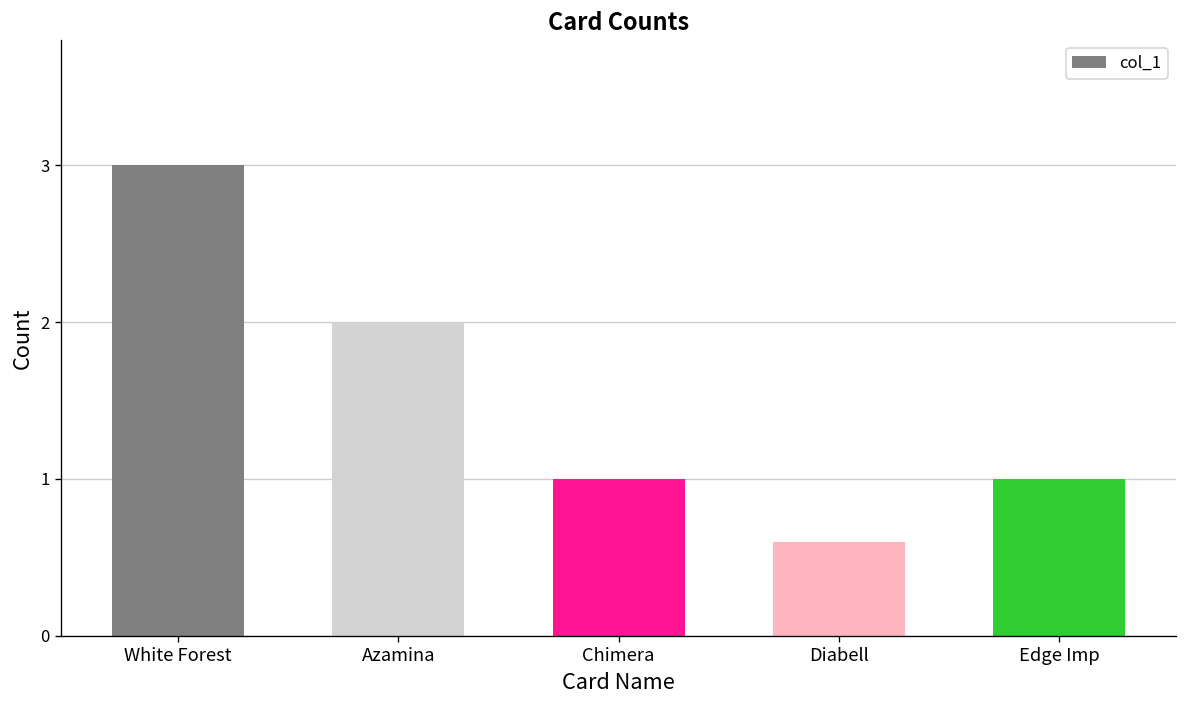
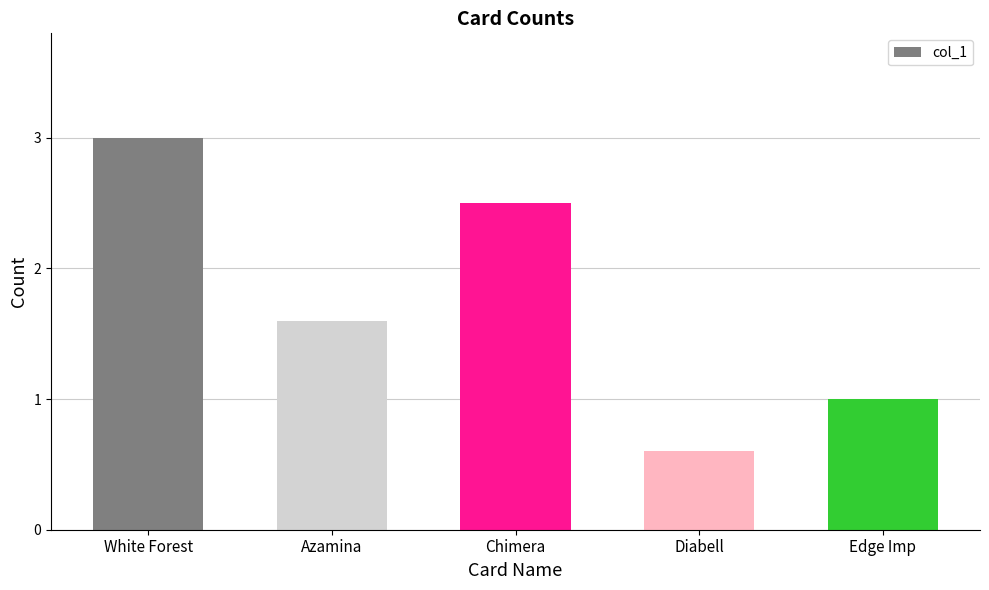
Azamina: 2.0 -> 1.6
Chimera: 1.0 -> 2.5
